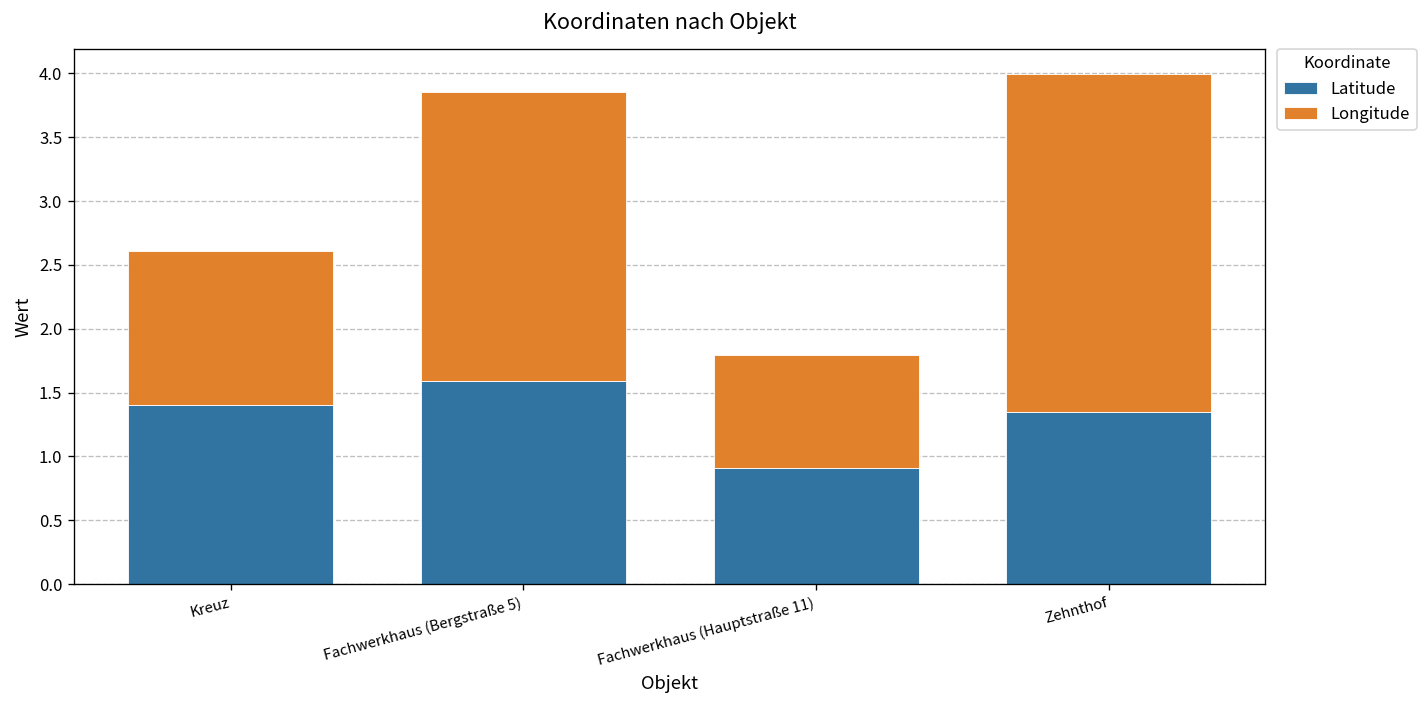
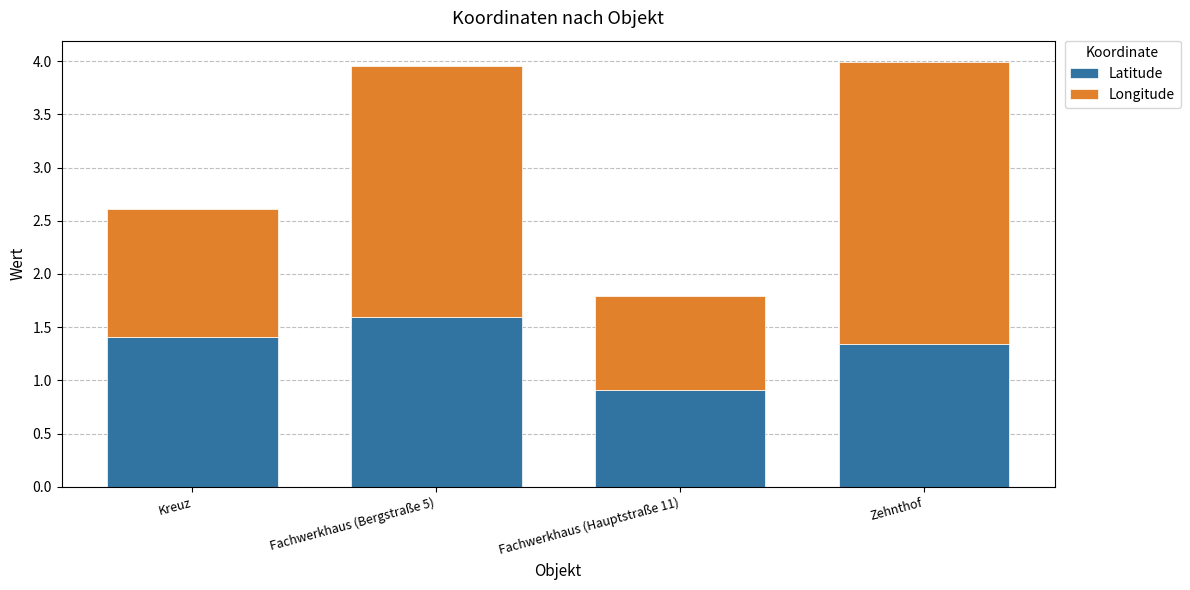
Longitude, Fachwerkhaus (Bergstraße 5): 2.26 -> 2.36
